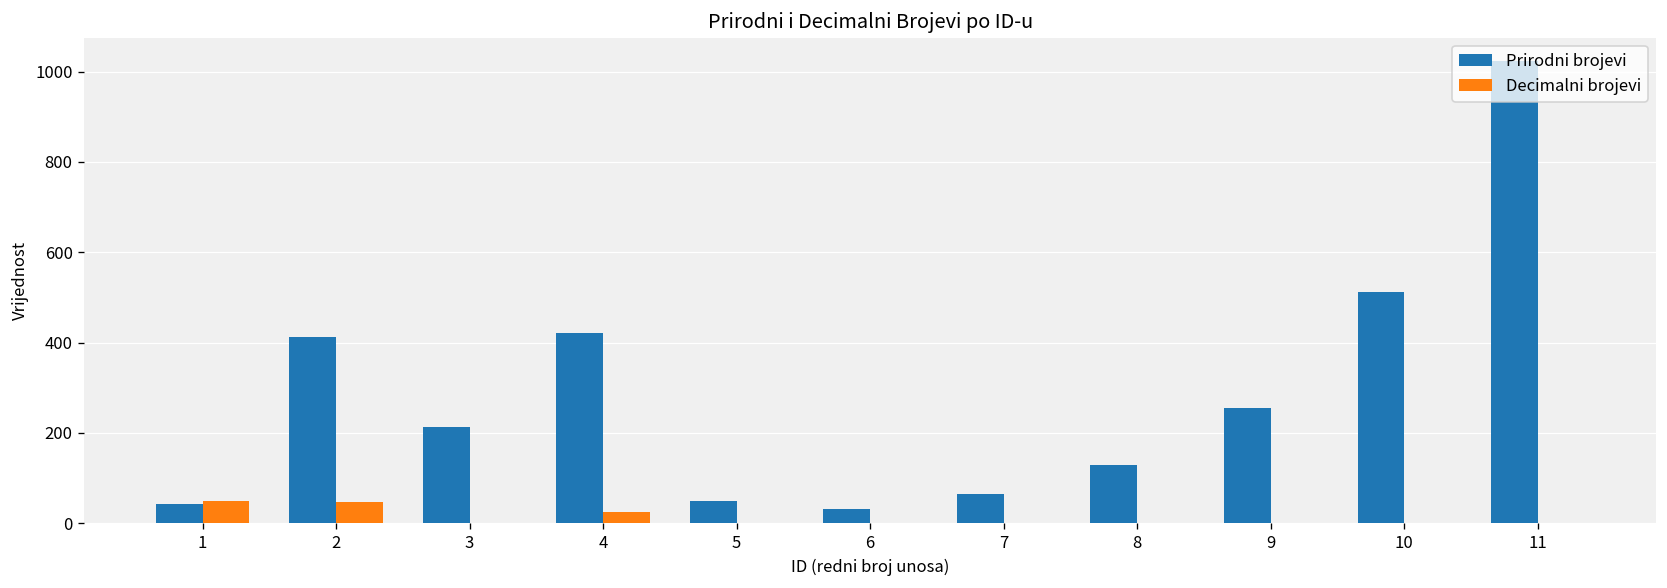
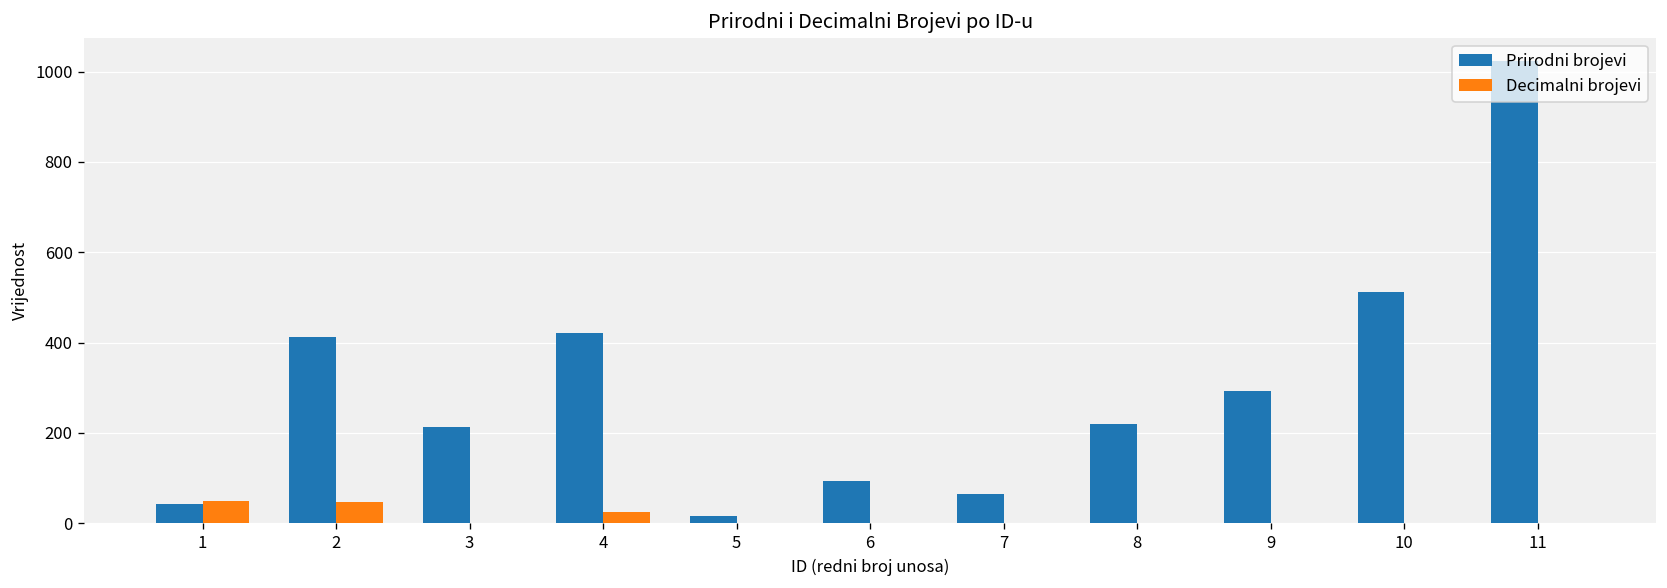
Prirodni brojevi, 5: 50 -> 20
Prirodni brojevi, 6: 30 -> 90
Prirodni brojevi, 8: 130 -> 220
Prirodni brojevi, 9: 260 -> 290
